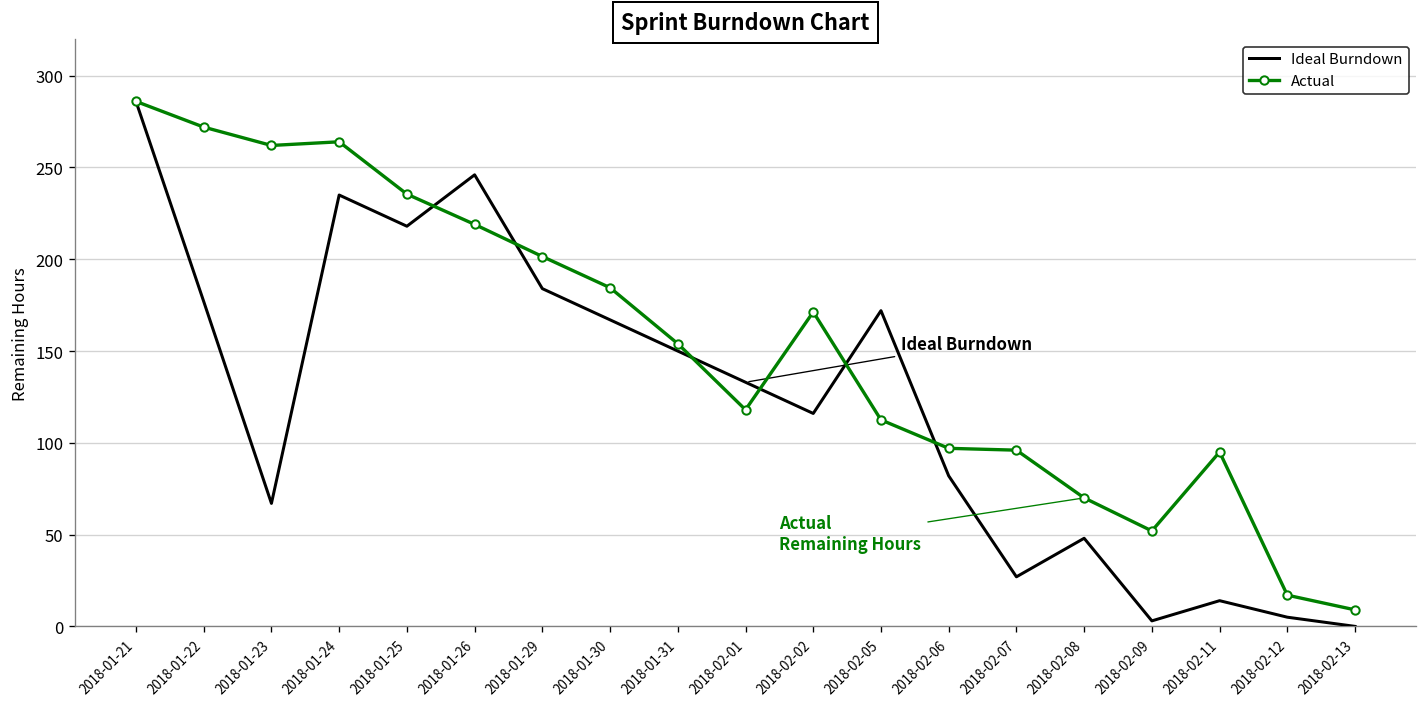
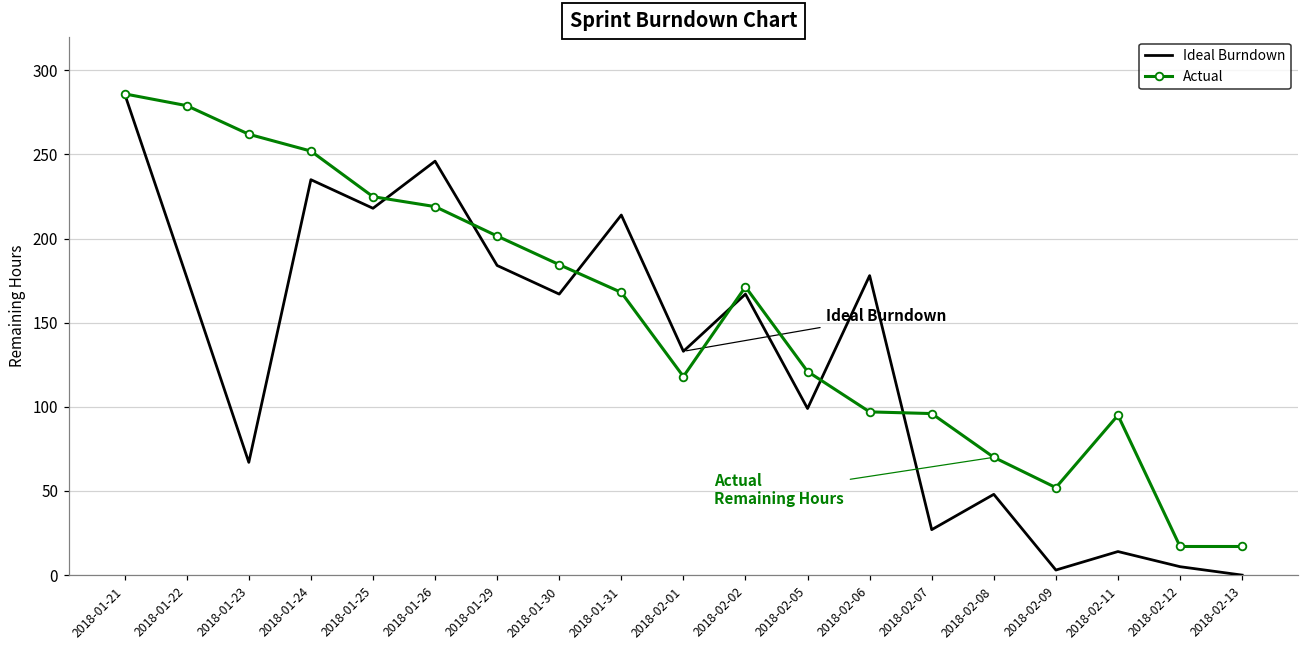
Actual, 2018-01-22: 272 -> 279
Actual, 2018-01-24: 264 -> 252
Actual, 2018-01-25: 236 -> 225
Ideal Burndown, 2018-01-31: 150 -> 214
Actual, 2018-01-31: 154 -> 168
Ideal Burndown, 2018-02-02: 116 -> 167
Ideal Burndown, 2018-02-05: 172 -> 99
Actual, 2018-02-05: 113 -> 121
Ideal Burndown, 2018-02-06: 82 -> 178
Actual, 2018-02-13: 9 -> 17
